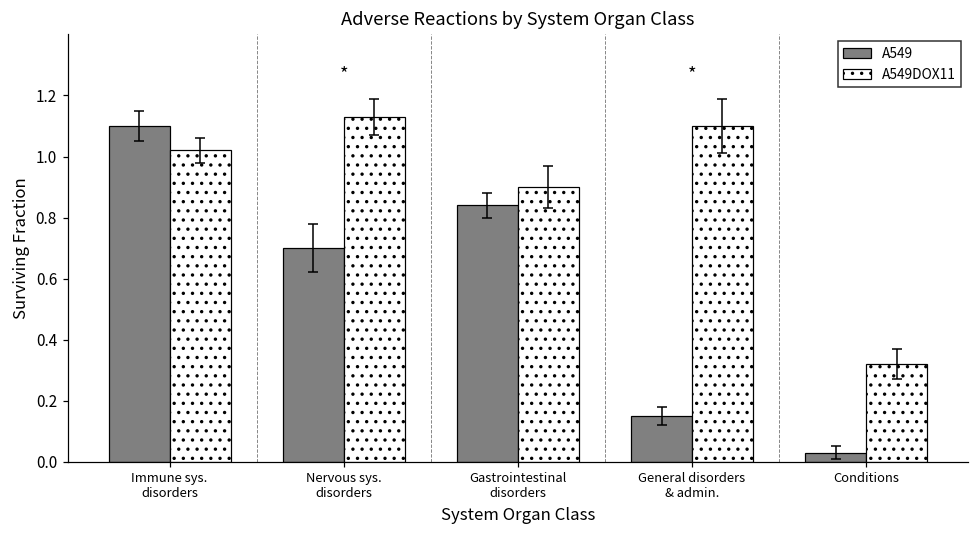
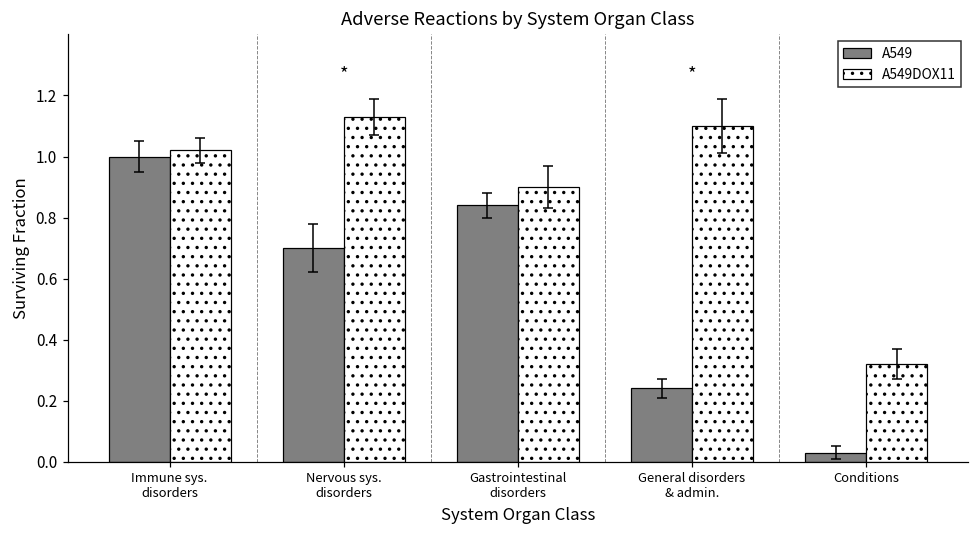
A549, Immune sys. disorders: 1.1 -> 1.0
A549, General disorders & admin.: 0.15 -> 0.24
